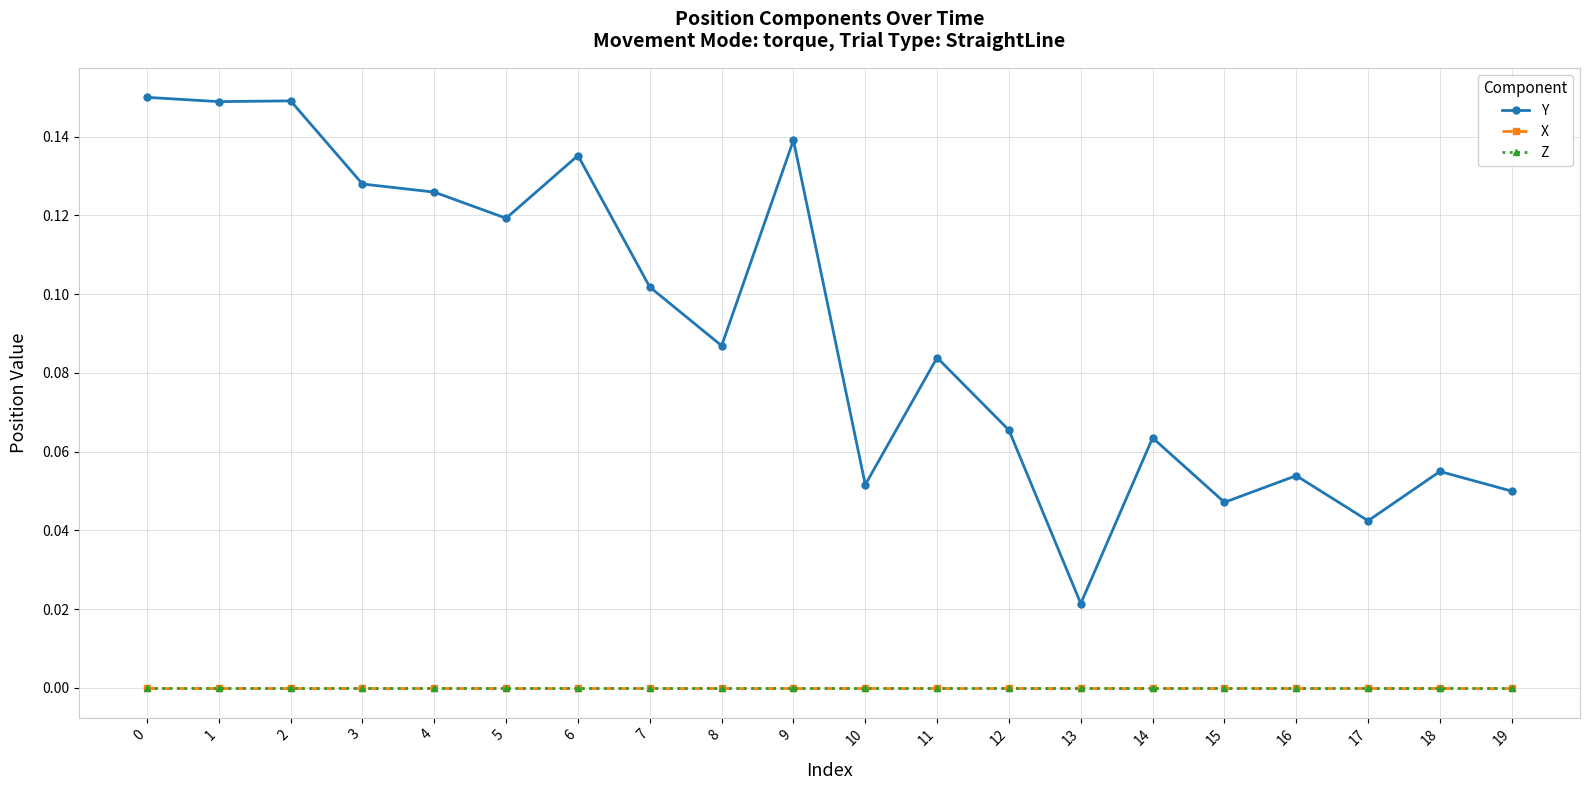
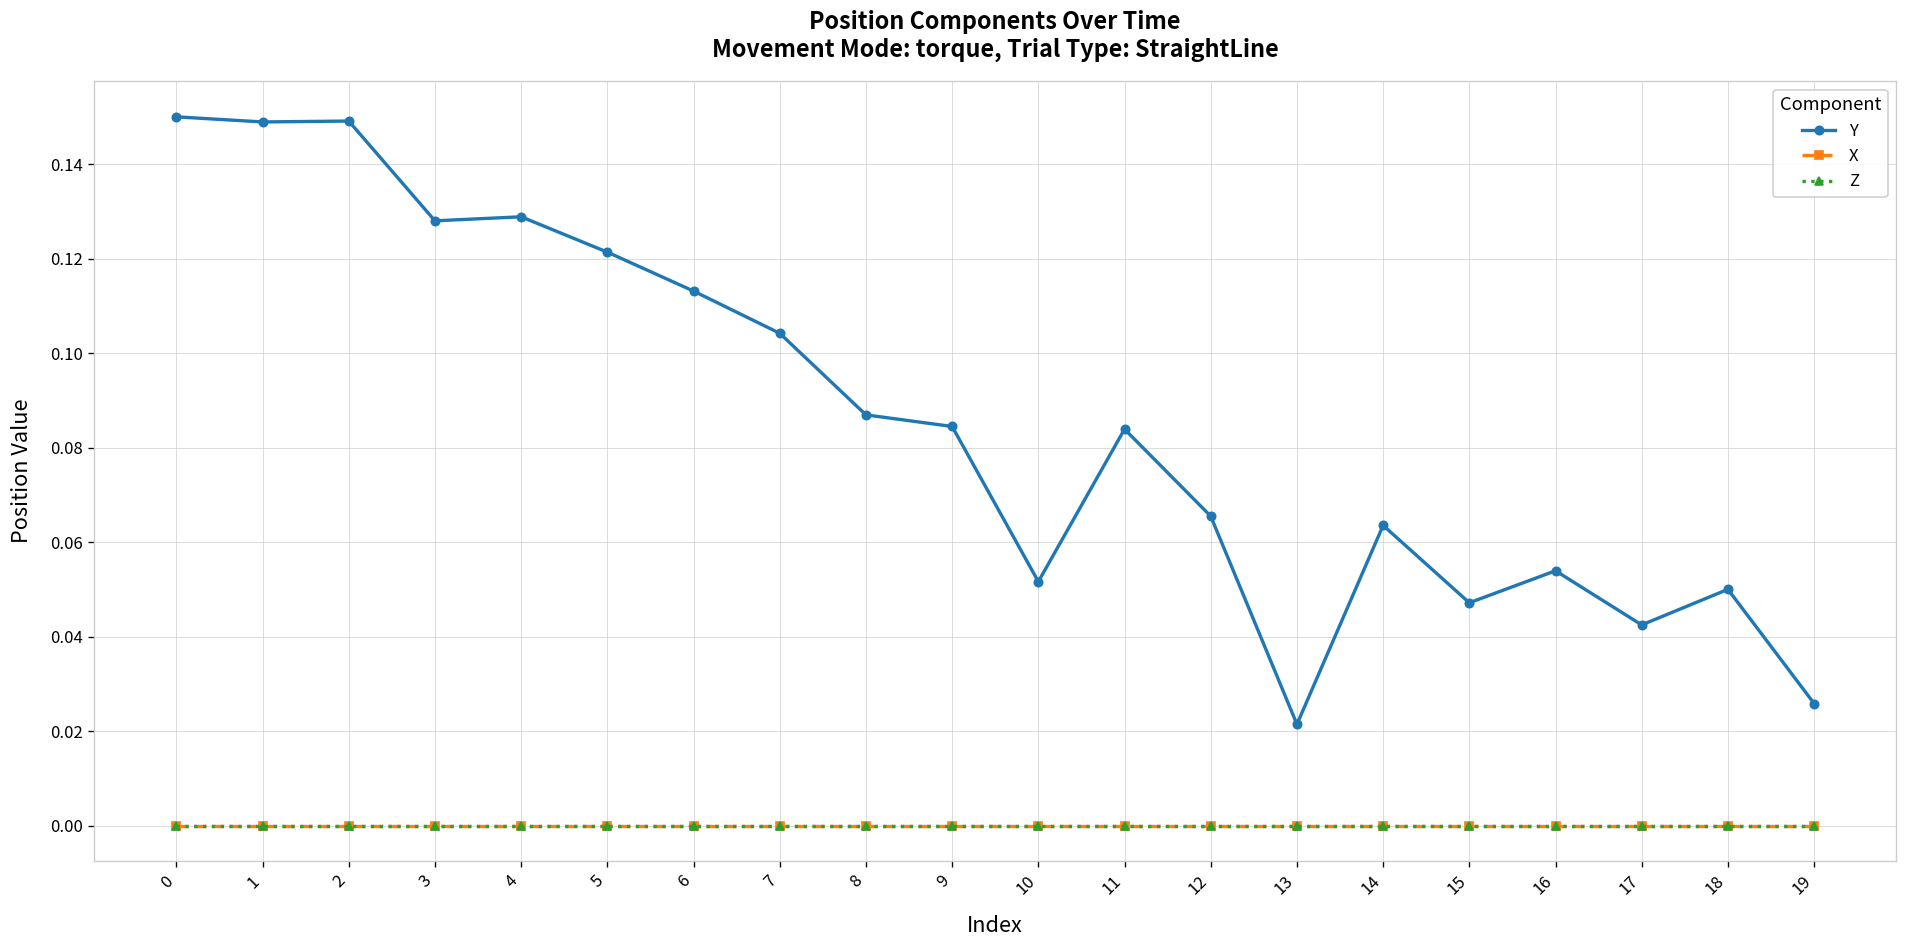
Y, 4: 0.126 -> 0.129
Y, 5: 0.119 -> 0.121
Y, 6: 0.135 -> 0.113
Y, 7: 0.102 -> 0.104
Y, 9: 0.139 -> 0.084
Y, 18: 0.055 -> 0.050
Y, 19: 0.050 -> 0.026
